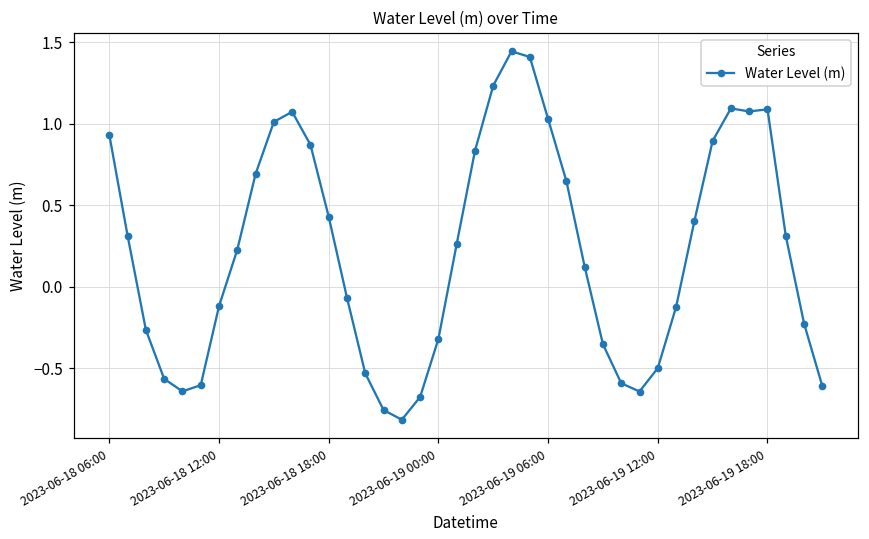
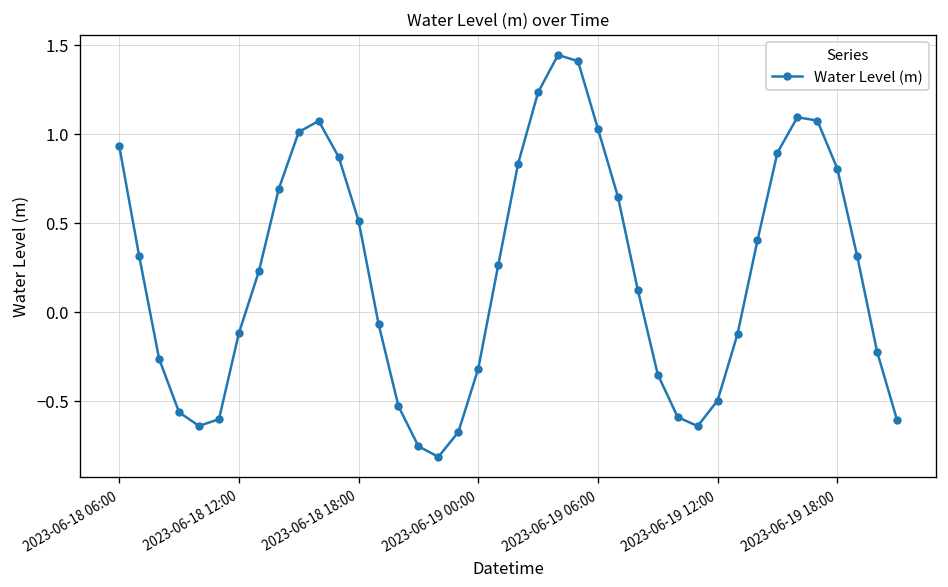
2023-06-18 18:00: 0.43 -> 0.51
2023-06-19 18:00: 1.09 -> 0.81
